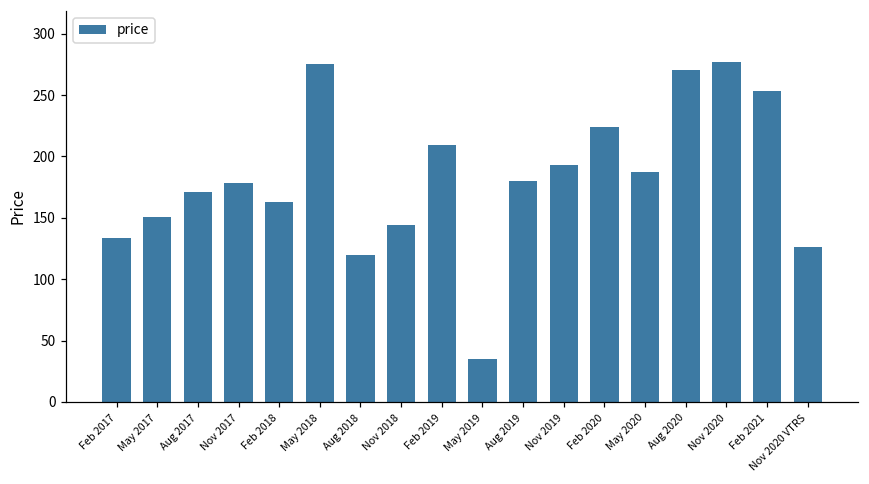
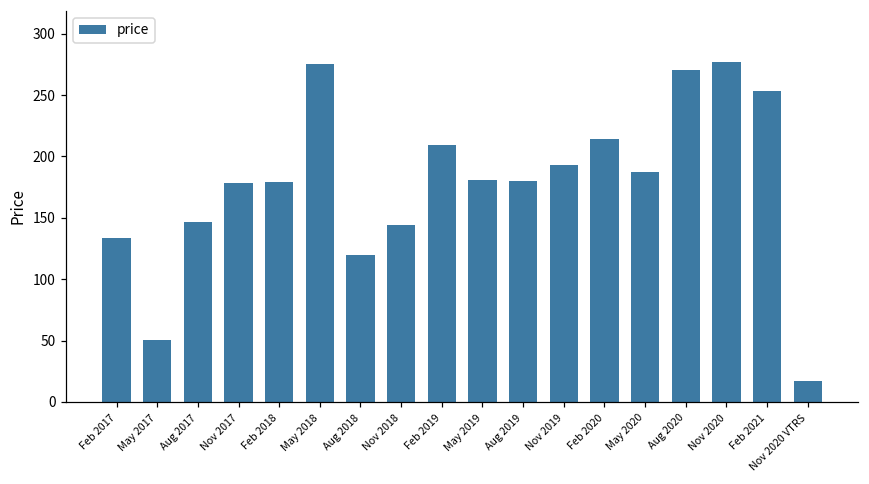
May 2017: 150 -> 51
Aug 2017: 171 -> 147
Feb 2018: 163 -> 180
May 2019: 35 -> 181
Feb 2020: 224 -> 214
Nov 2020 VTRS: 127 -> 17
